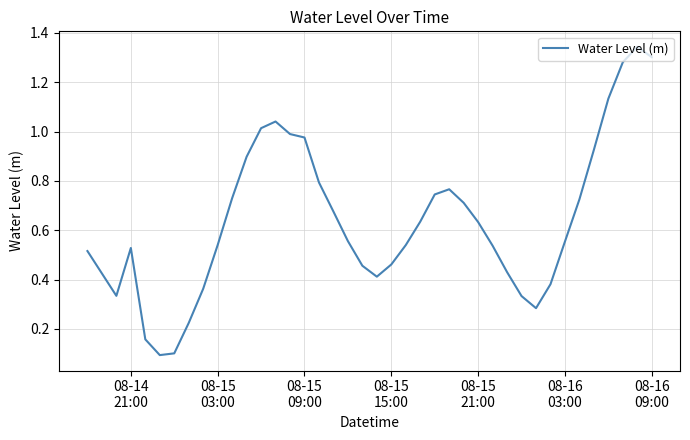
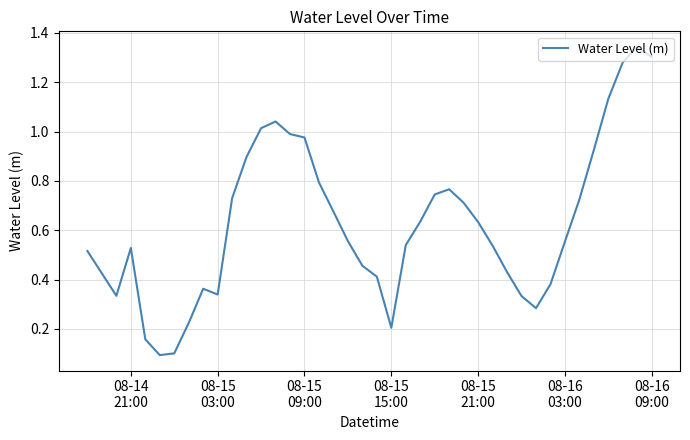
08-15 03:00: 0.54 -> 0.34
08-15 15:00: 0.46 -> 0.20
